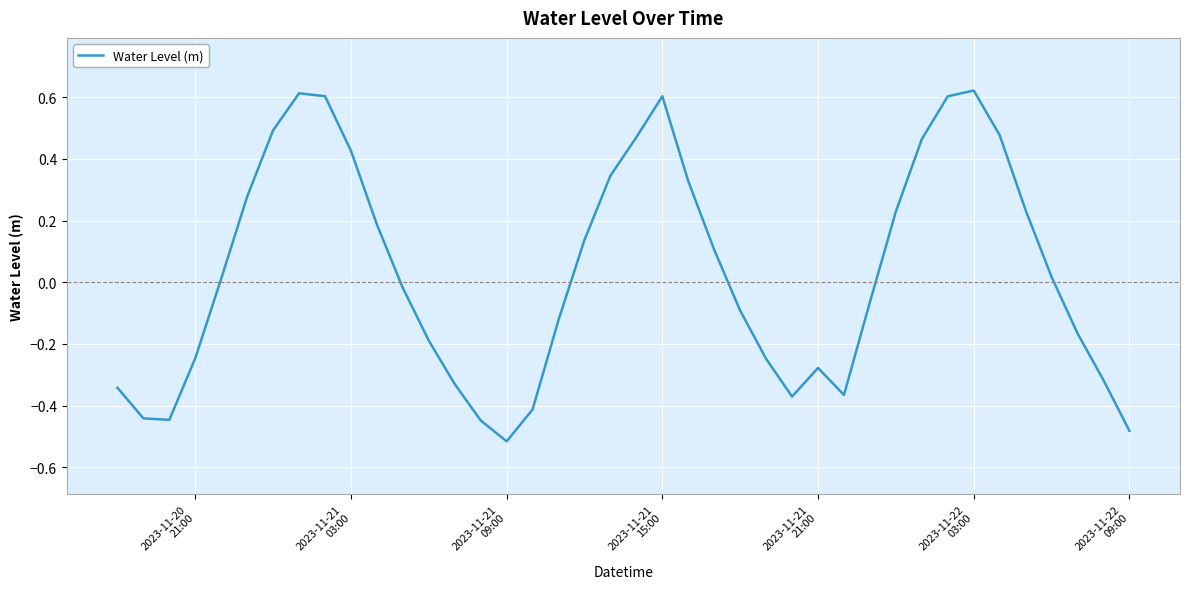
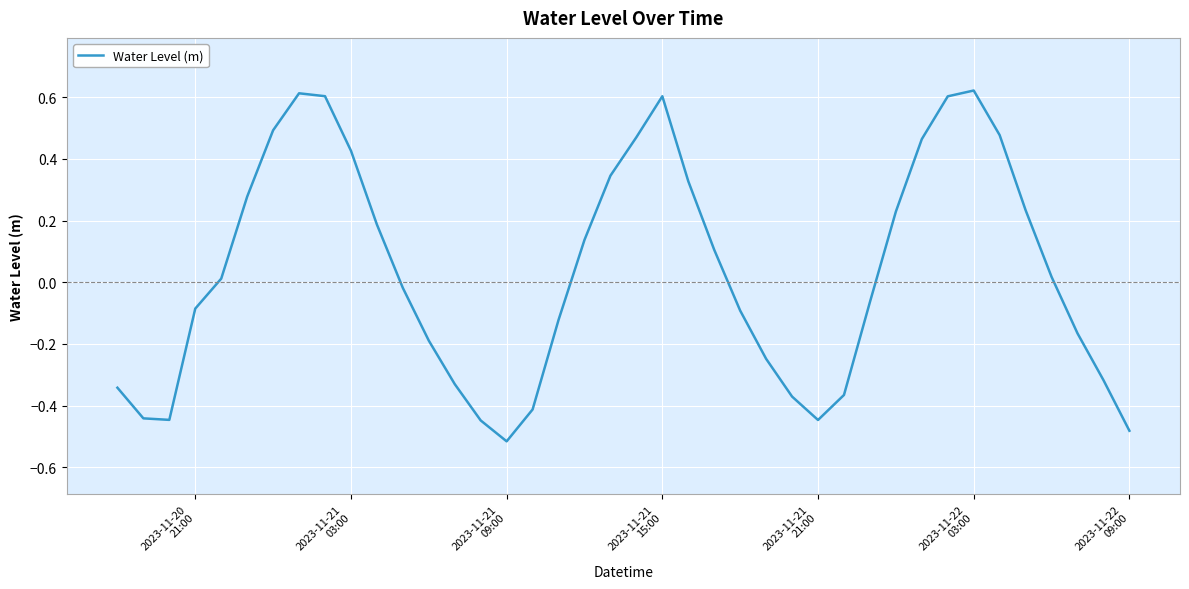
2023-11-20 21:00: -0.25 -> -0.09
2023-11-21 21:00: -0.28 -> -0.45
